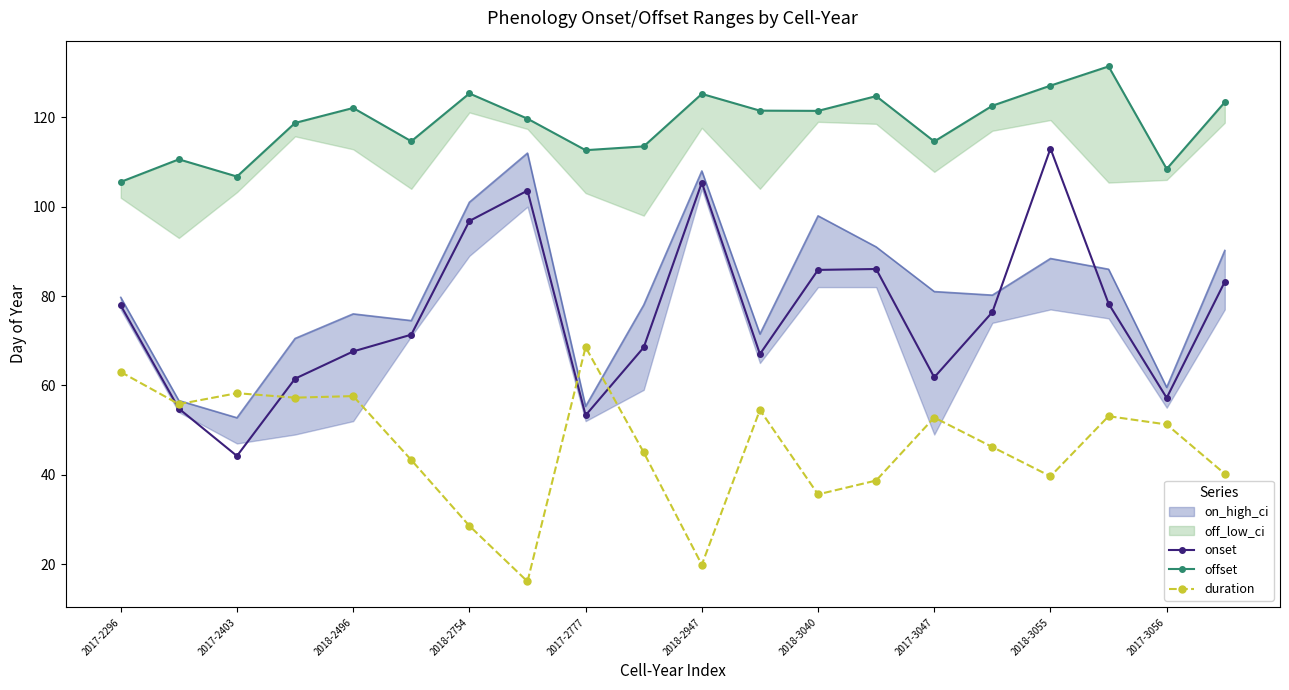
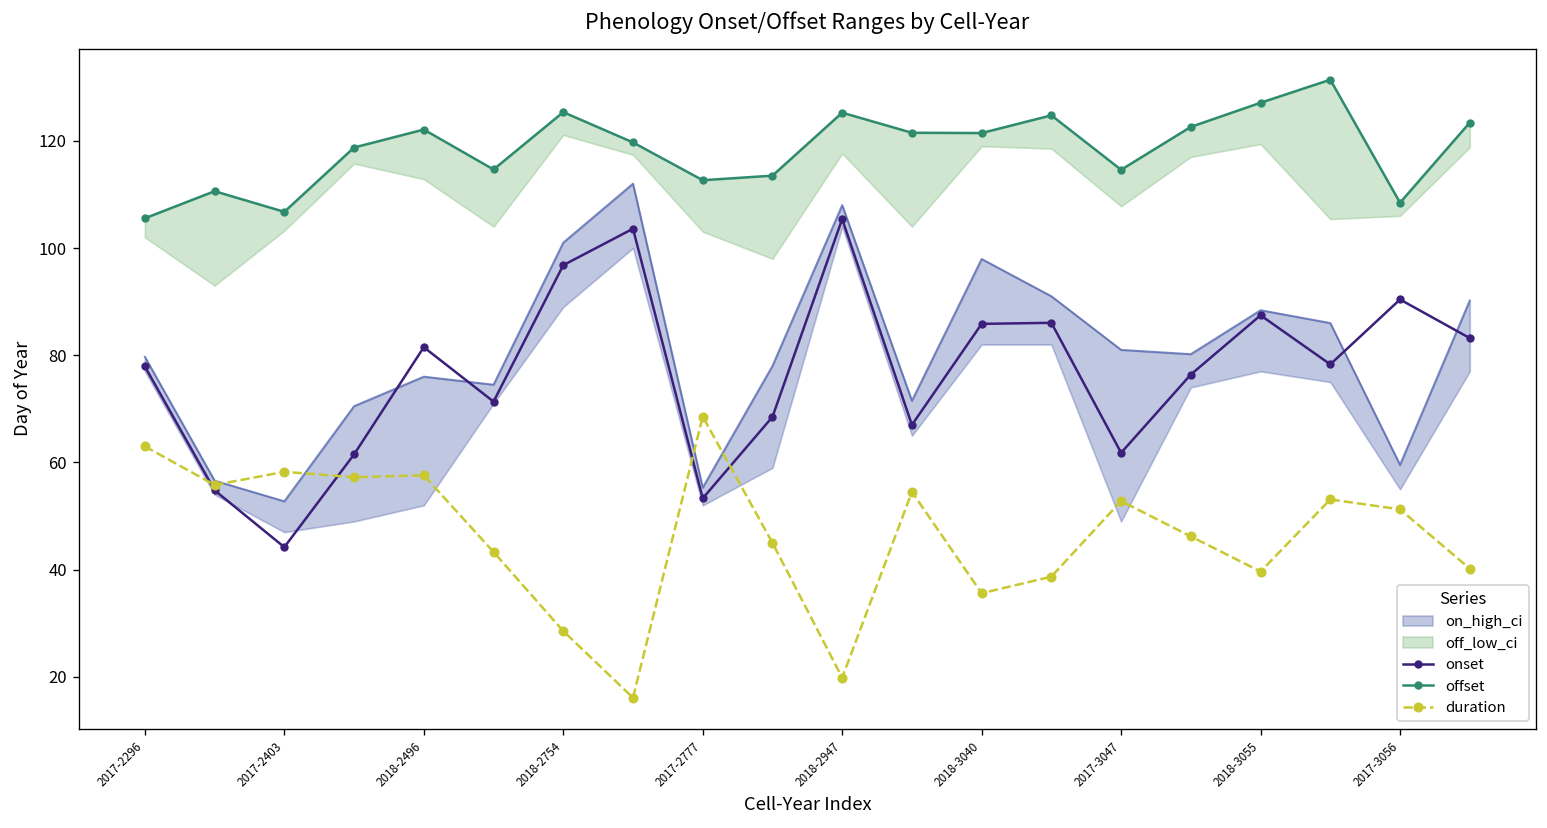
onset, 2018-2496: 68 -> 82
onset, 2018-3055: 113 -> 87
onset, 2017-3056: 57 -> 90
